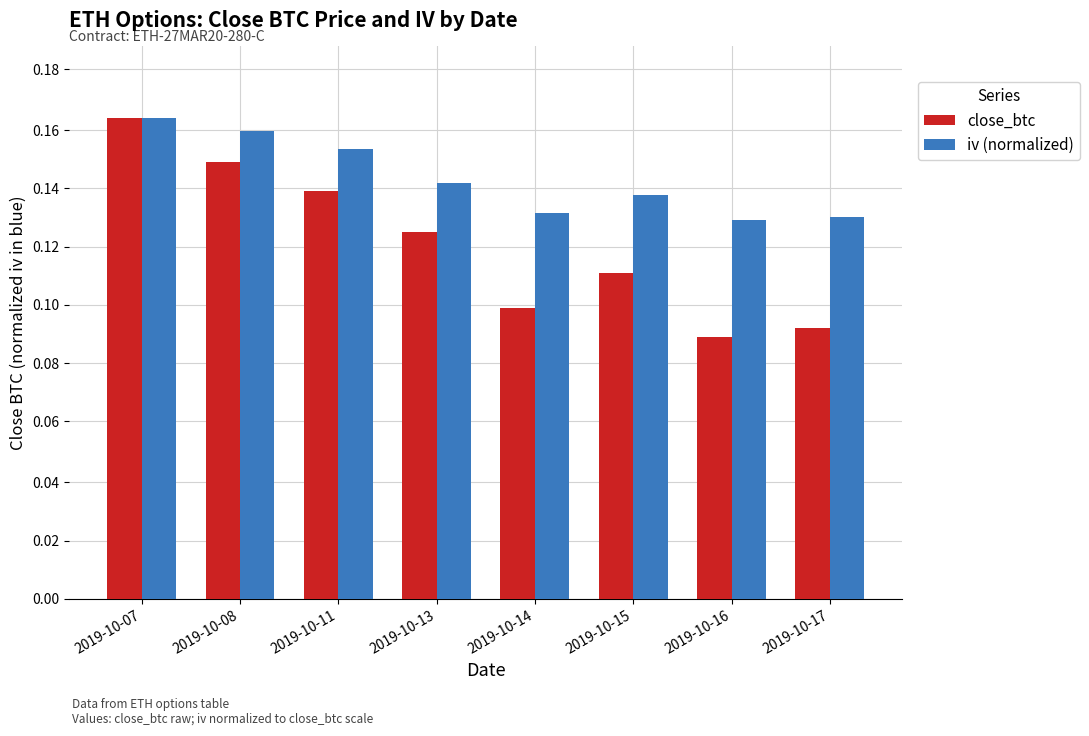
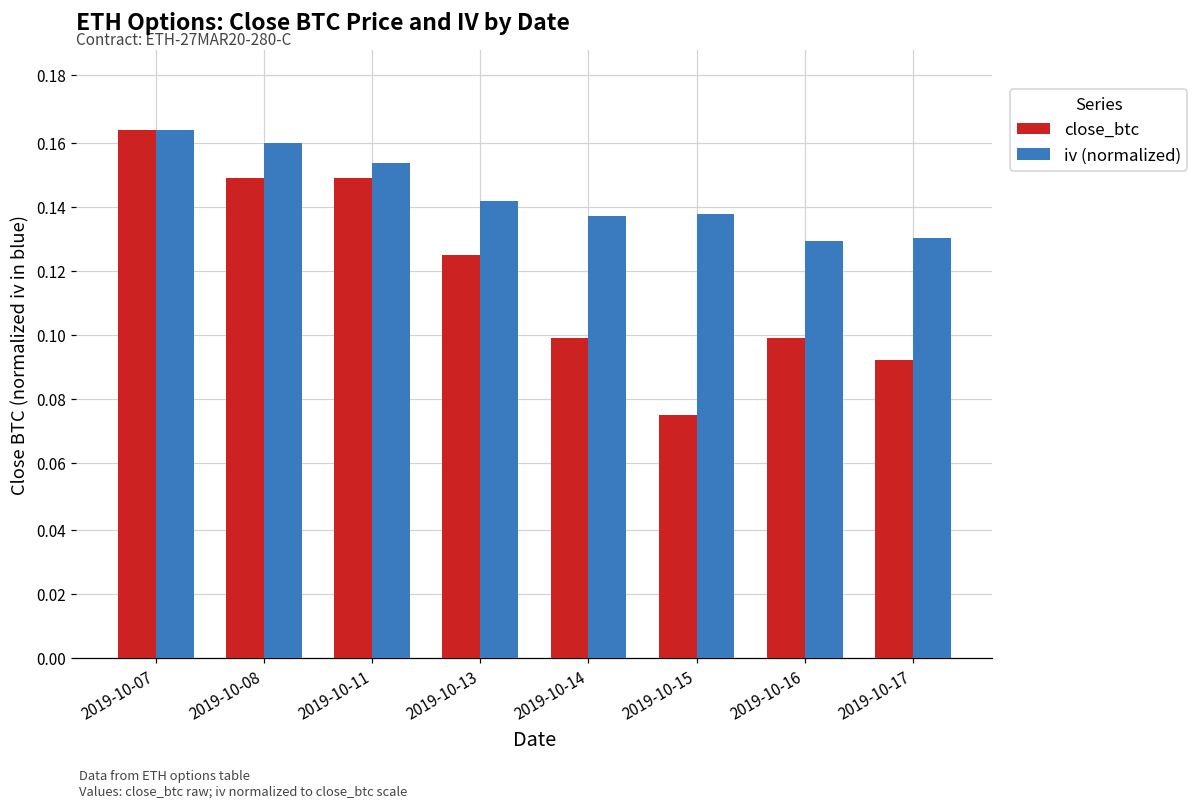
close_btc, 2019-10-11: 0.14 -> 0.15
iv (normalized), 2019-10-14: 0.133 -> 0.138
close_btc, 2019-10-15: 0.112 -> 0.076
close_btc, 2019-10-16: 0.09 -> 0.10
